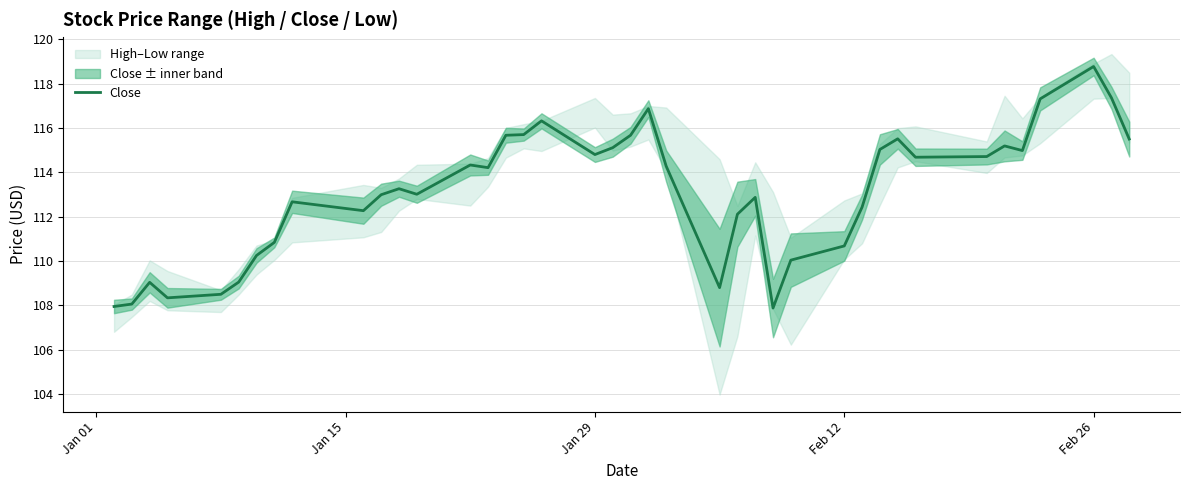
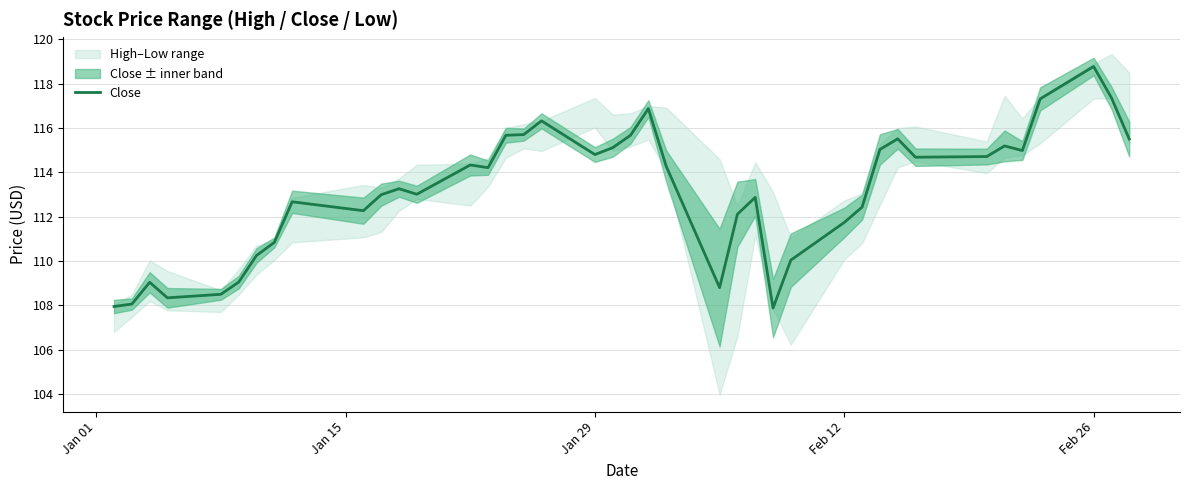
Close, Feb 12: 110.7 -> 111.7
